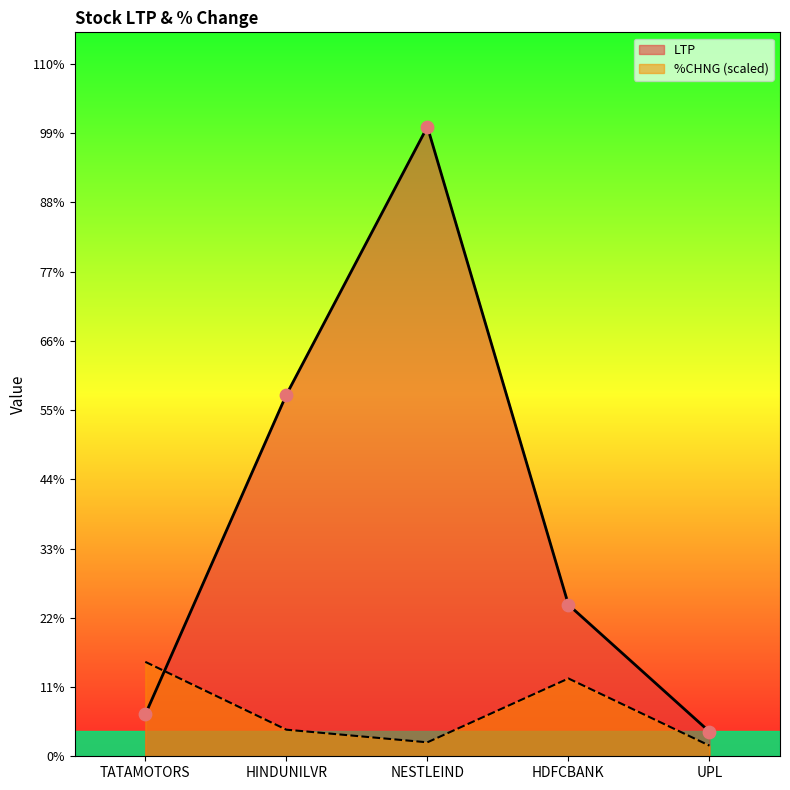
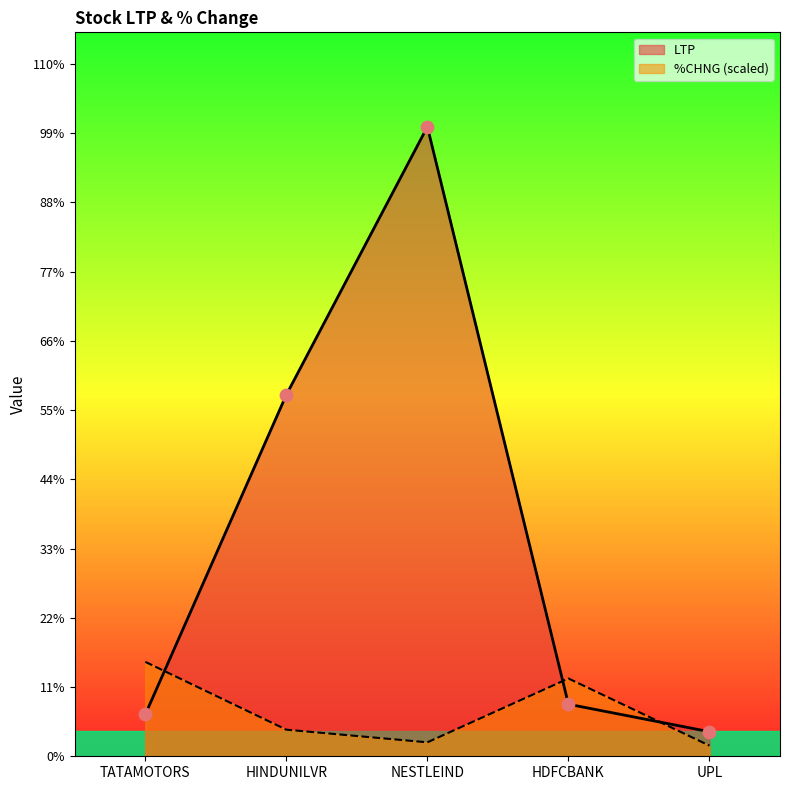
LTP, HDFCBANK: 24% -> 8%
